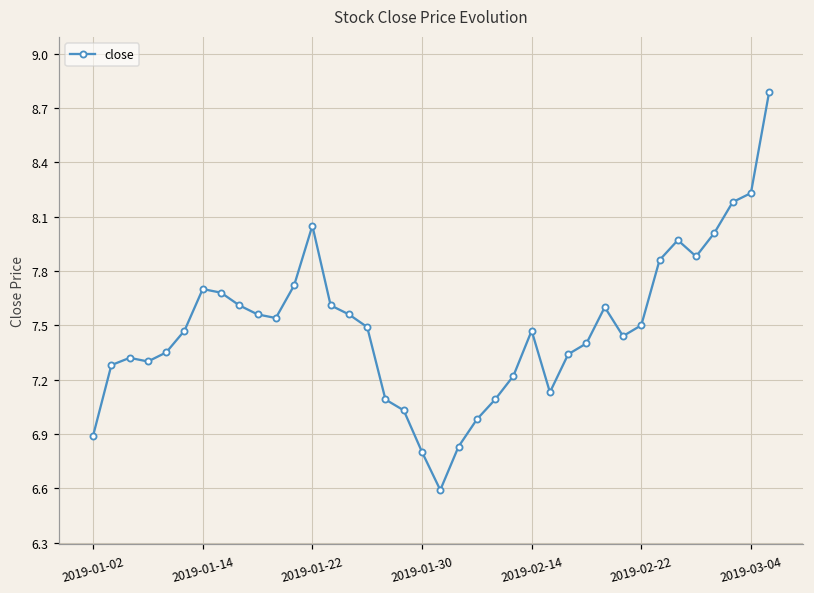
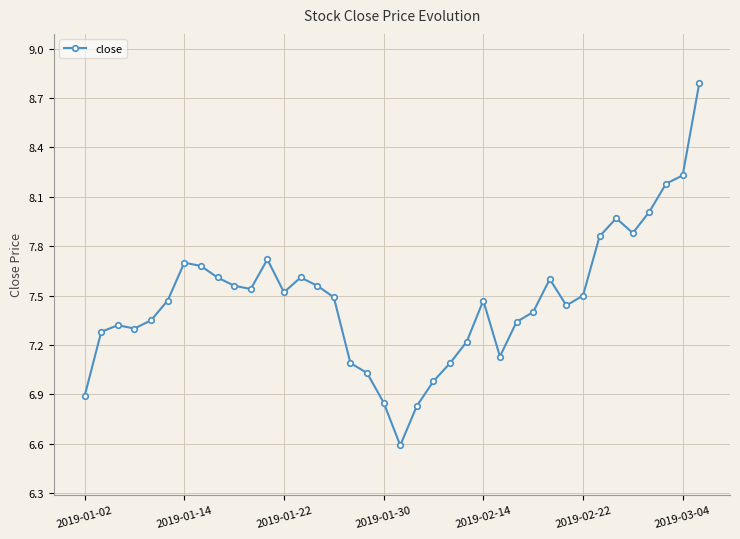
2019-01-22: 8.05 -> 7.52
2019-01-30: 6.80 -> 6.85
